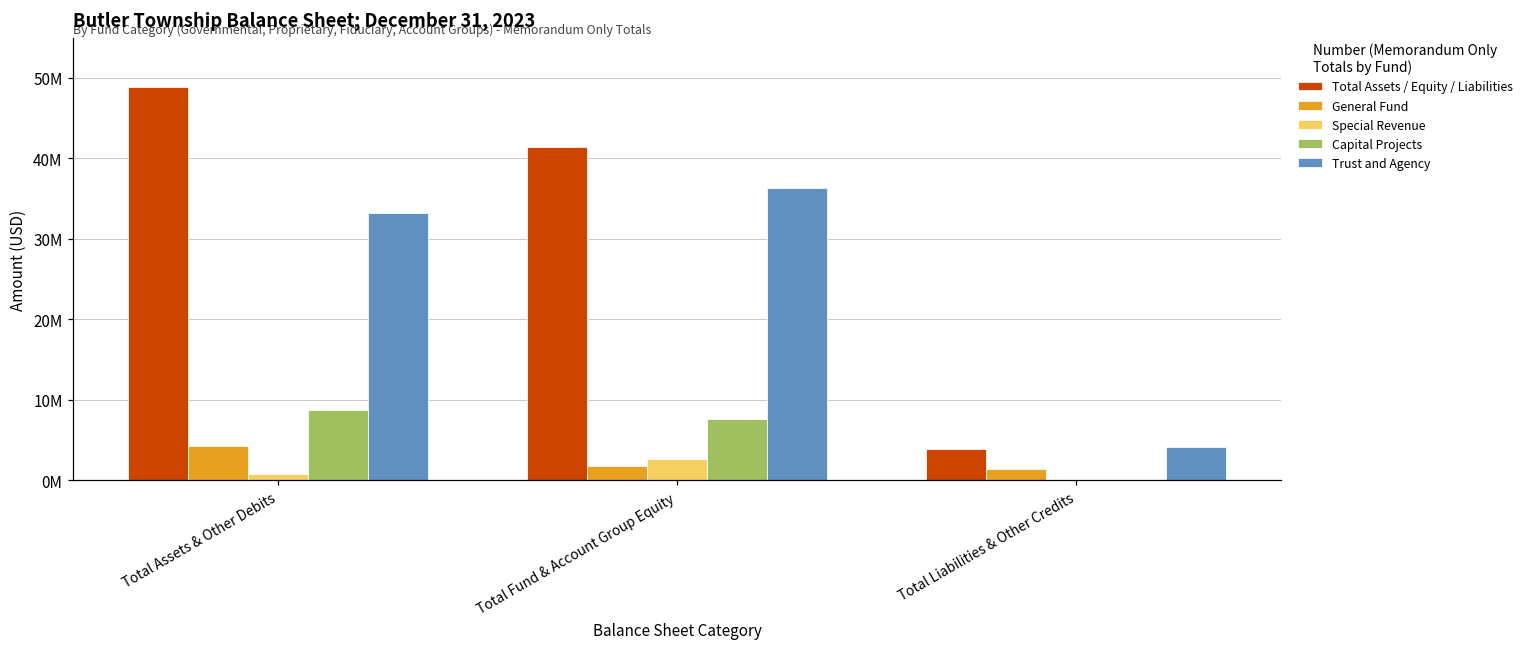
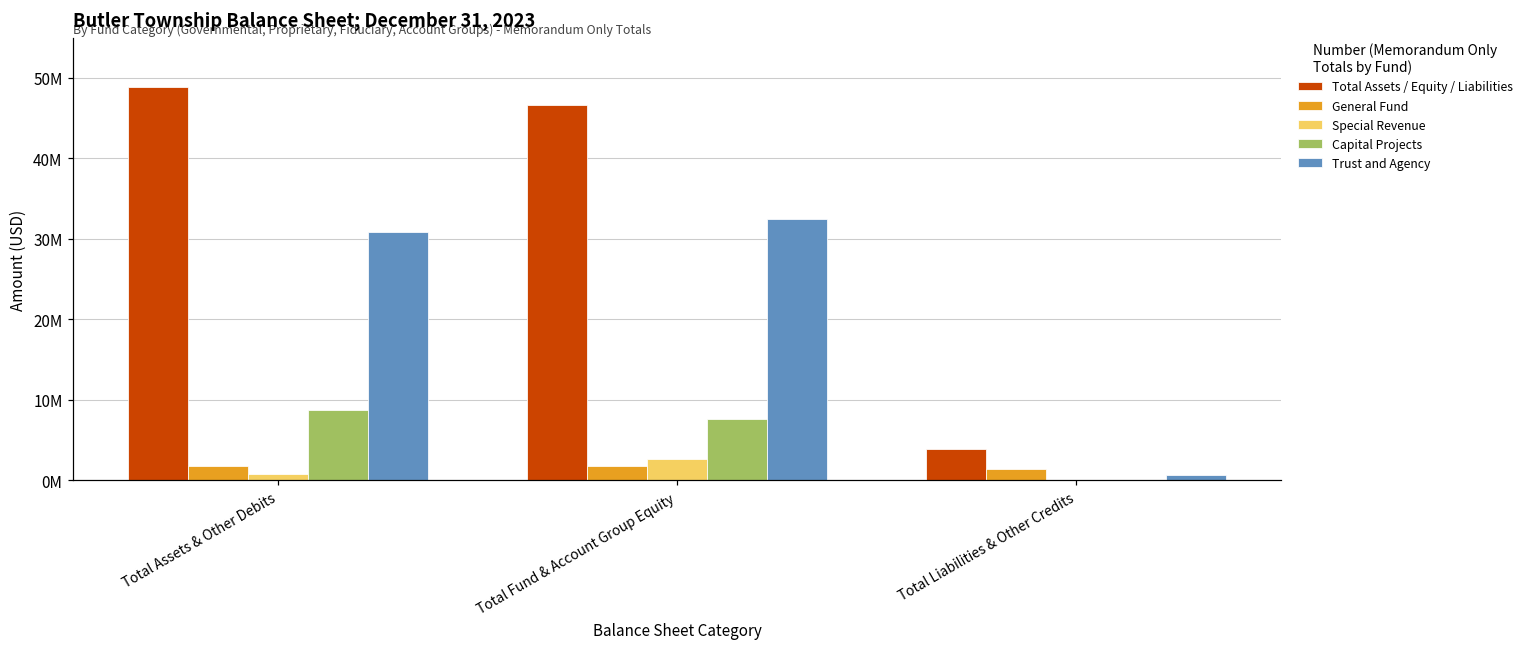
General Fund, Total Assets & Other Debits: 4000000 -> 2000000
Trust and Agency, Total Assets & Other Debits: 33000000 -> 31000000
Total Assets / Equity / Liabilities, Total Fund & Account Group Equity: 41000000 -> 47000000
Trust and Agency, Total Fund & Account Group Equity: 36000000 -> 33000000
Trust and Agency, Total Liabilities & Other Credits: 4000000 -> 1000000
